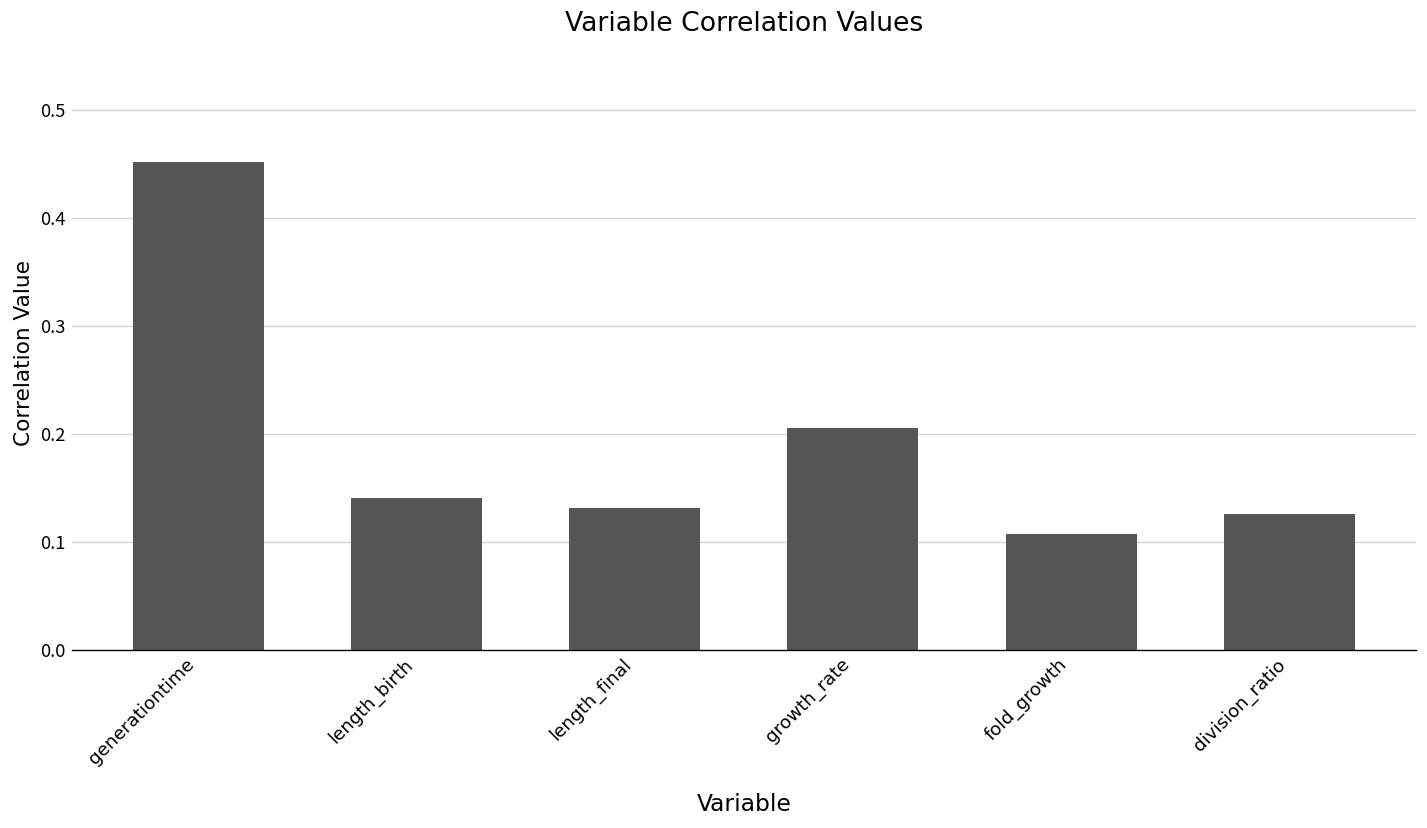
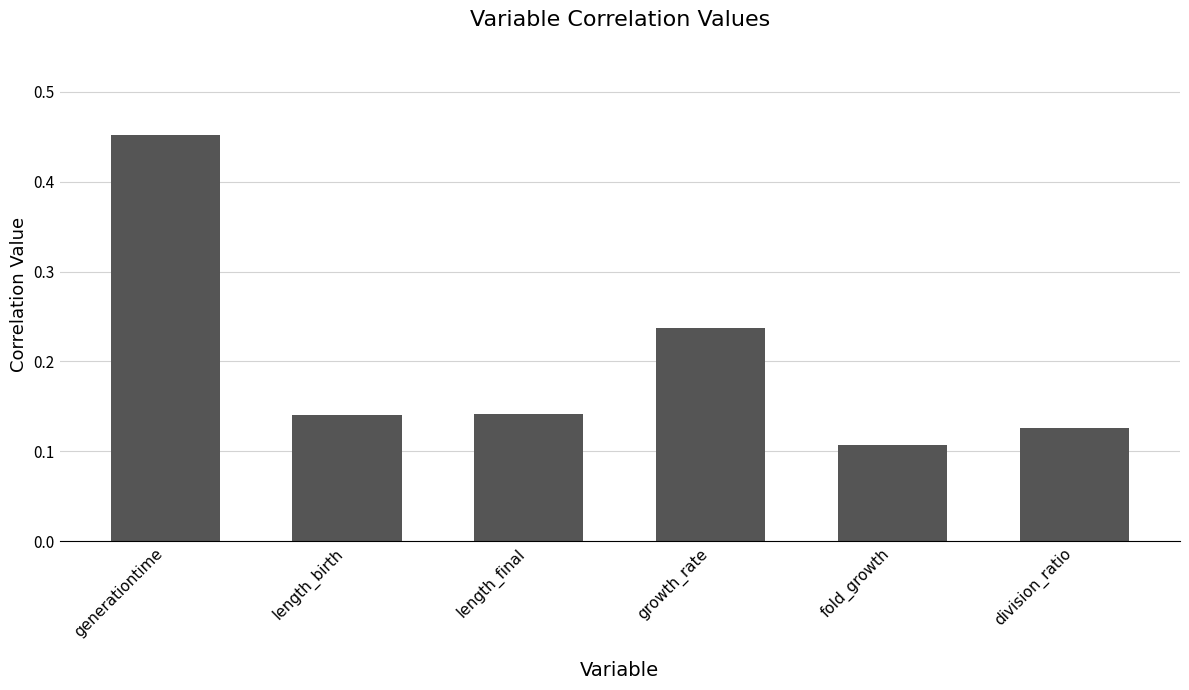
length_final: 0.13 -> 0.14
growth_rate: 0.20 -> 0.24
